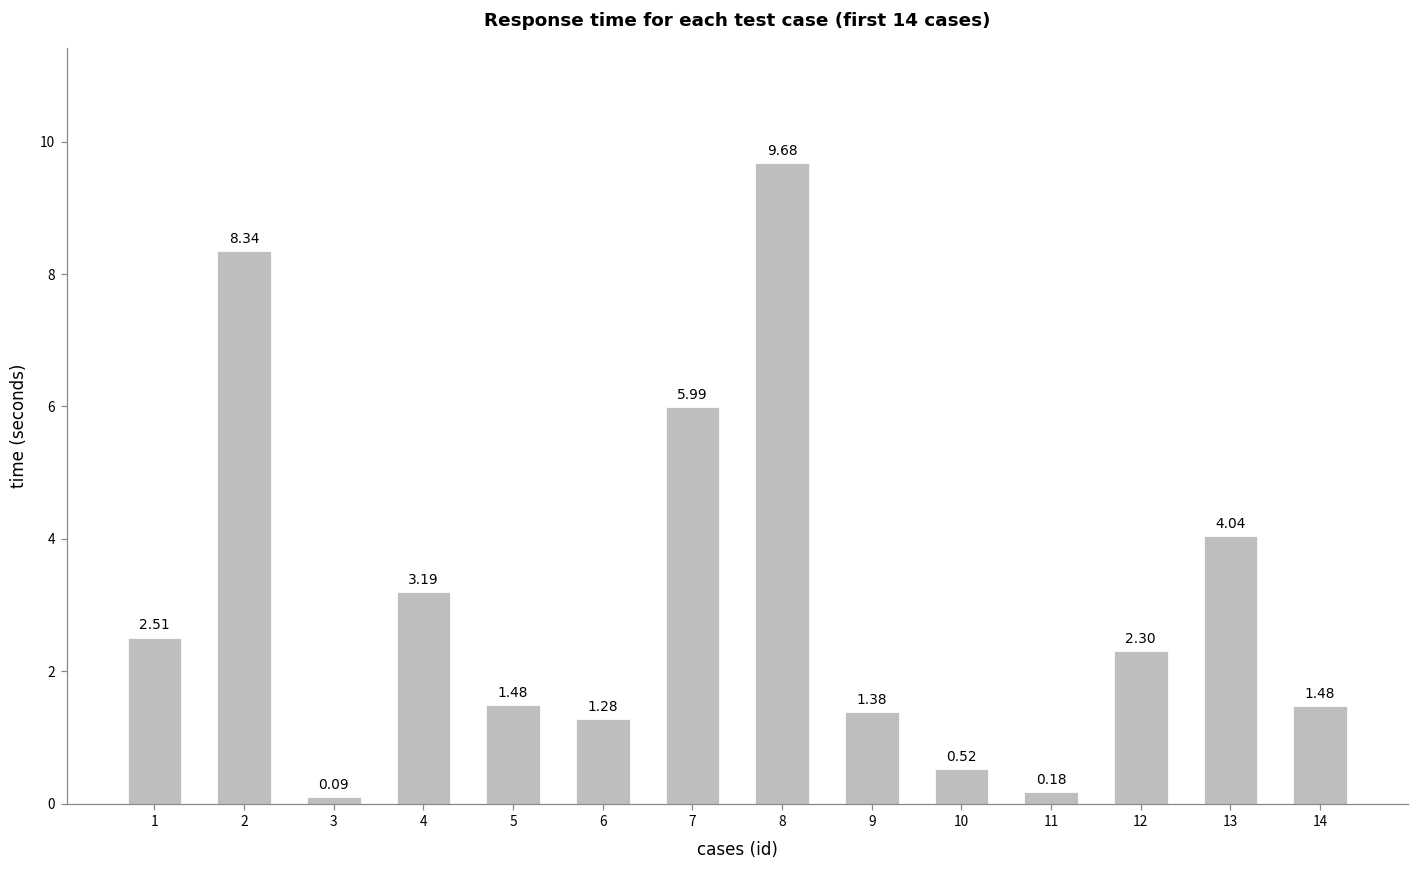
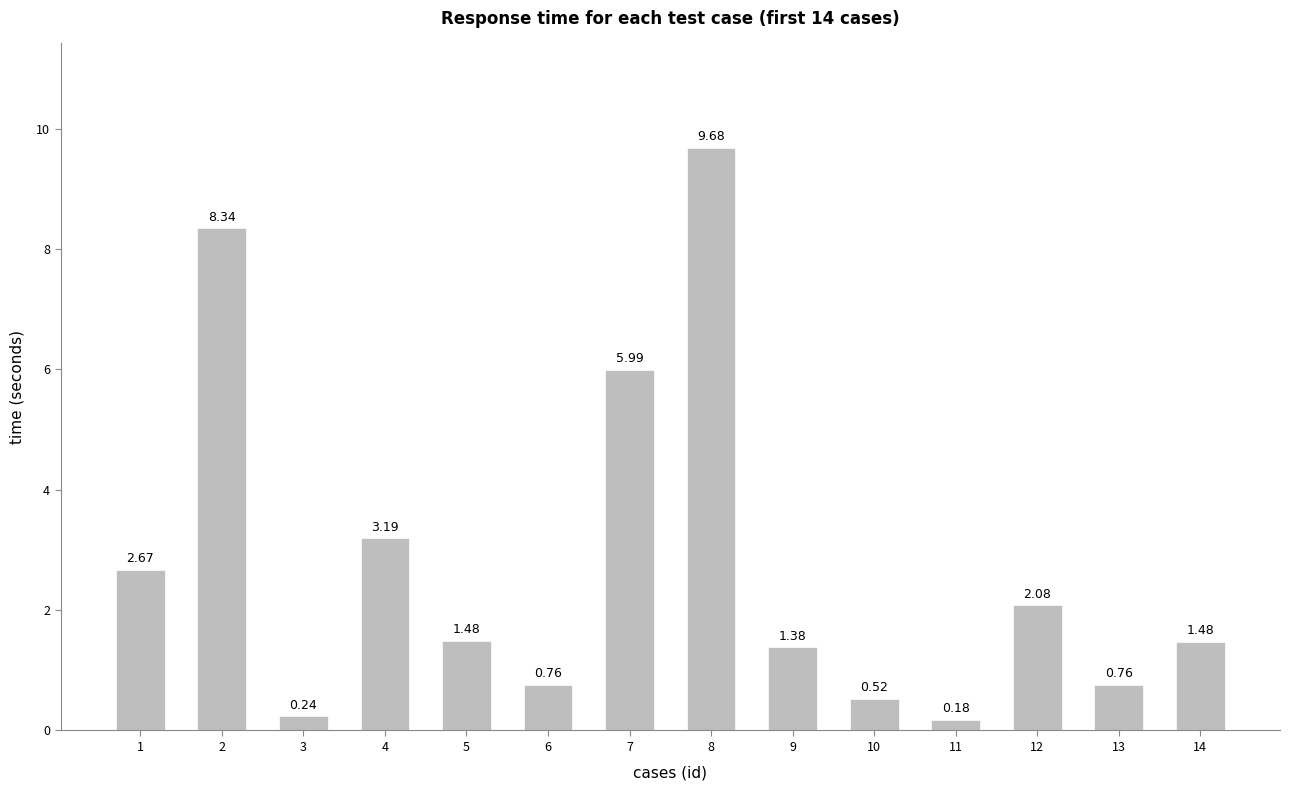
1: 2.51 -> 2.67
3: 0.09 -> 0.24
6: 1.28 -> 0.76
12: 2.30 -> 2.08
13: 4.04 -> 0.76
